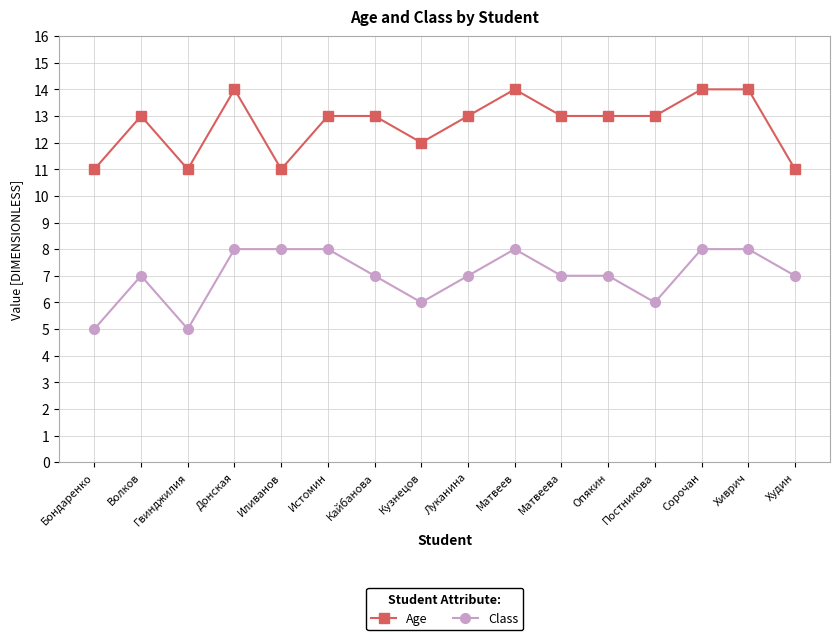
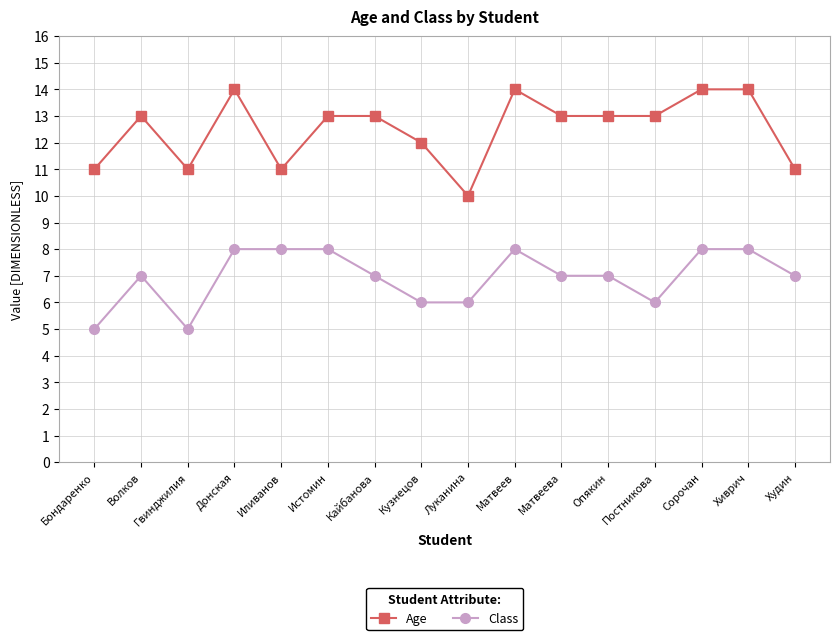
Age, Луканина: 13 -> 10
Class, Луканина: 7 -> 6
